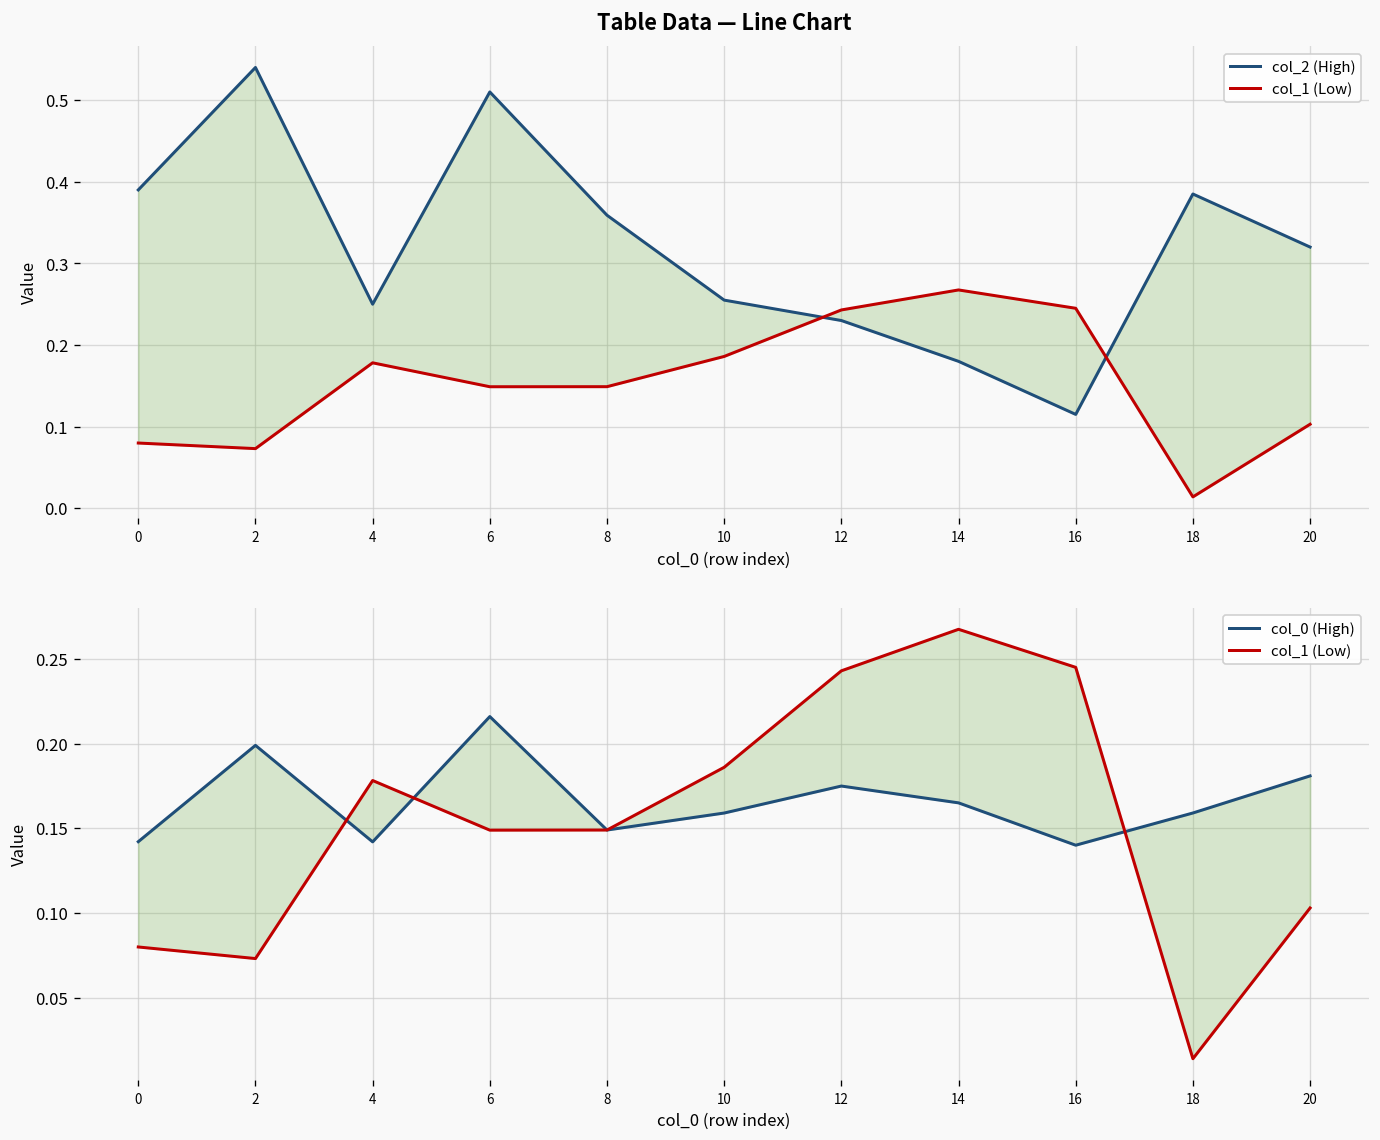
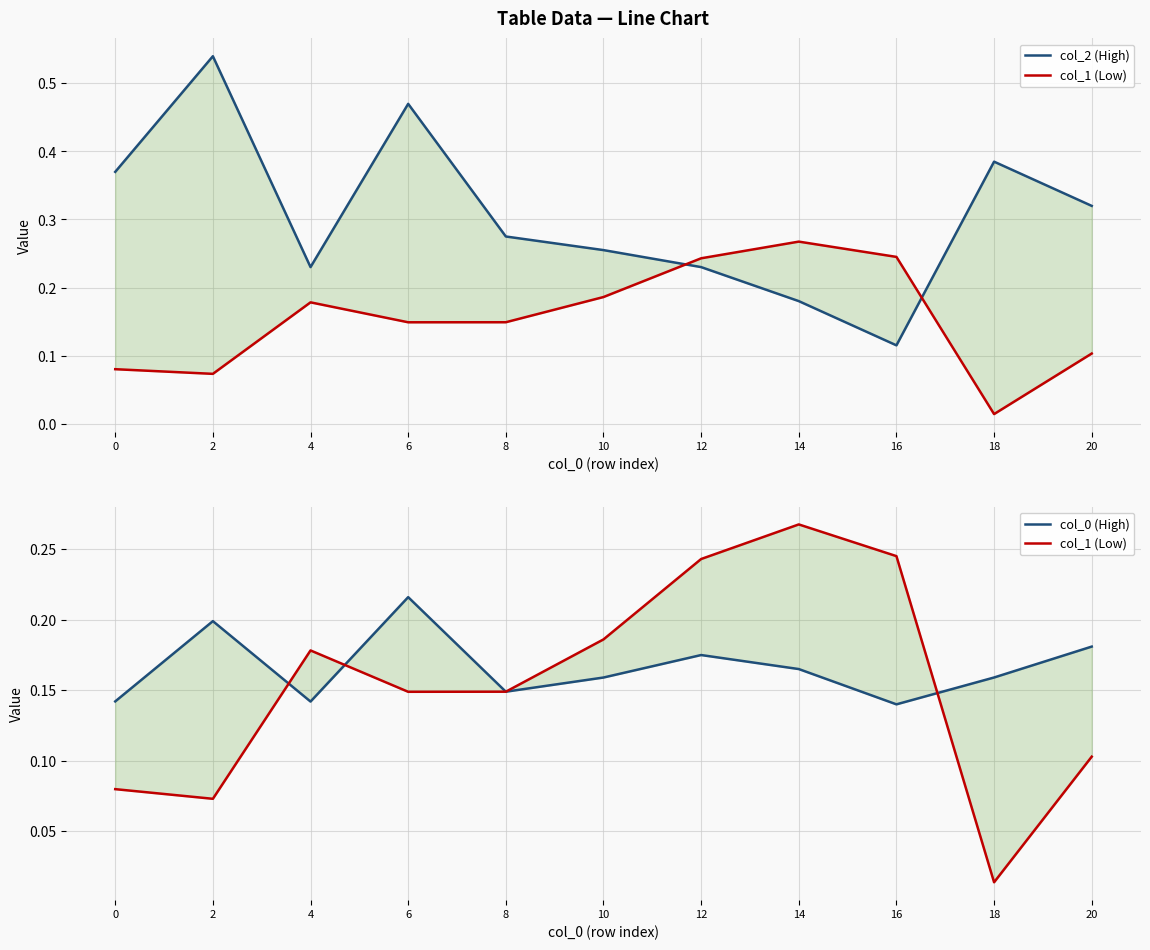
Table Data — Line Chart, col_2 (High), 0: 0.39 -> 0.37
Table Data — Line Chart, col_2 (High), 4: 0.25 -> 0.23
Table Data — Line Chart, col_2 (High), 6: 0.51 -> 0.47
Table Data — Line Chart, col_2 (High), 8: 0.36 -> 0.28
